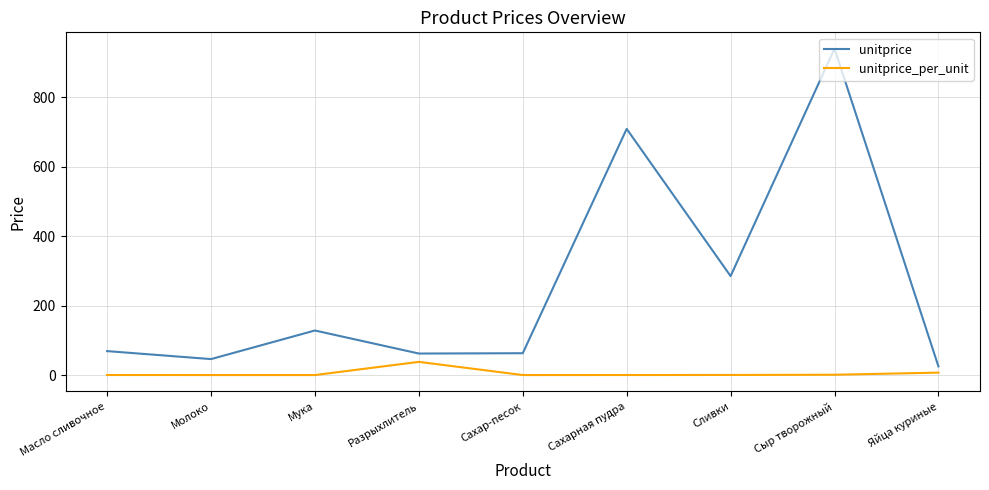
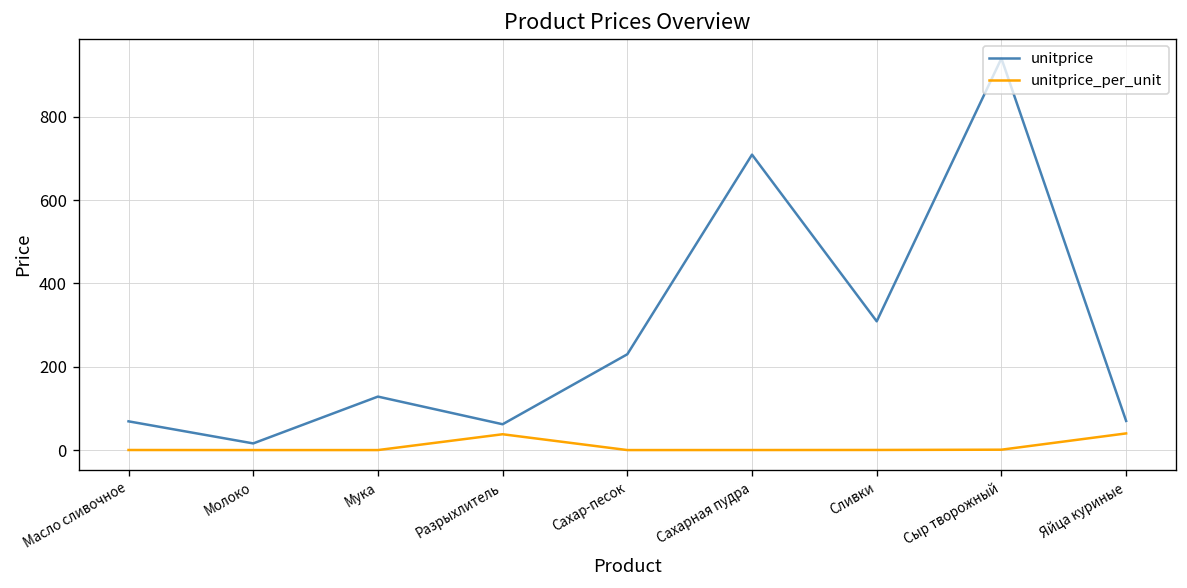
unitprice, Молоко: 50 -> 20
unitprice, Сахар-песок: 60 -> 230
unitprice, Сливки: 290 -> 310
unitprice, Яйца куриные: 30 -> 70
unitprice_per_unit, Яйца куриные: 10 -> 40
